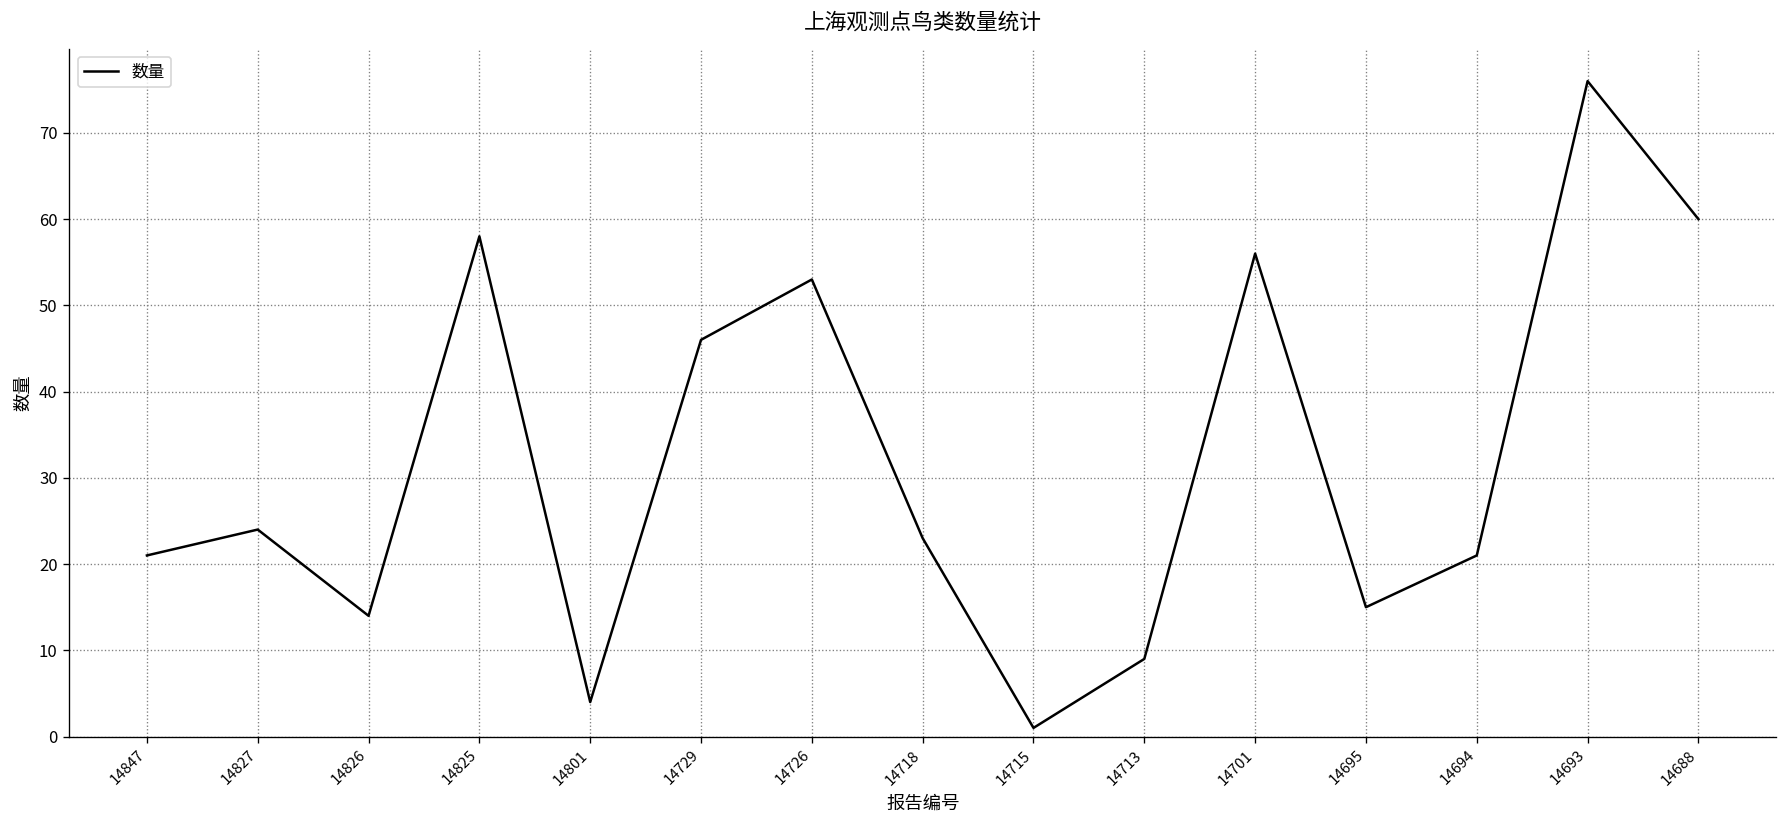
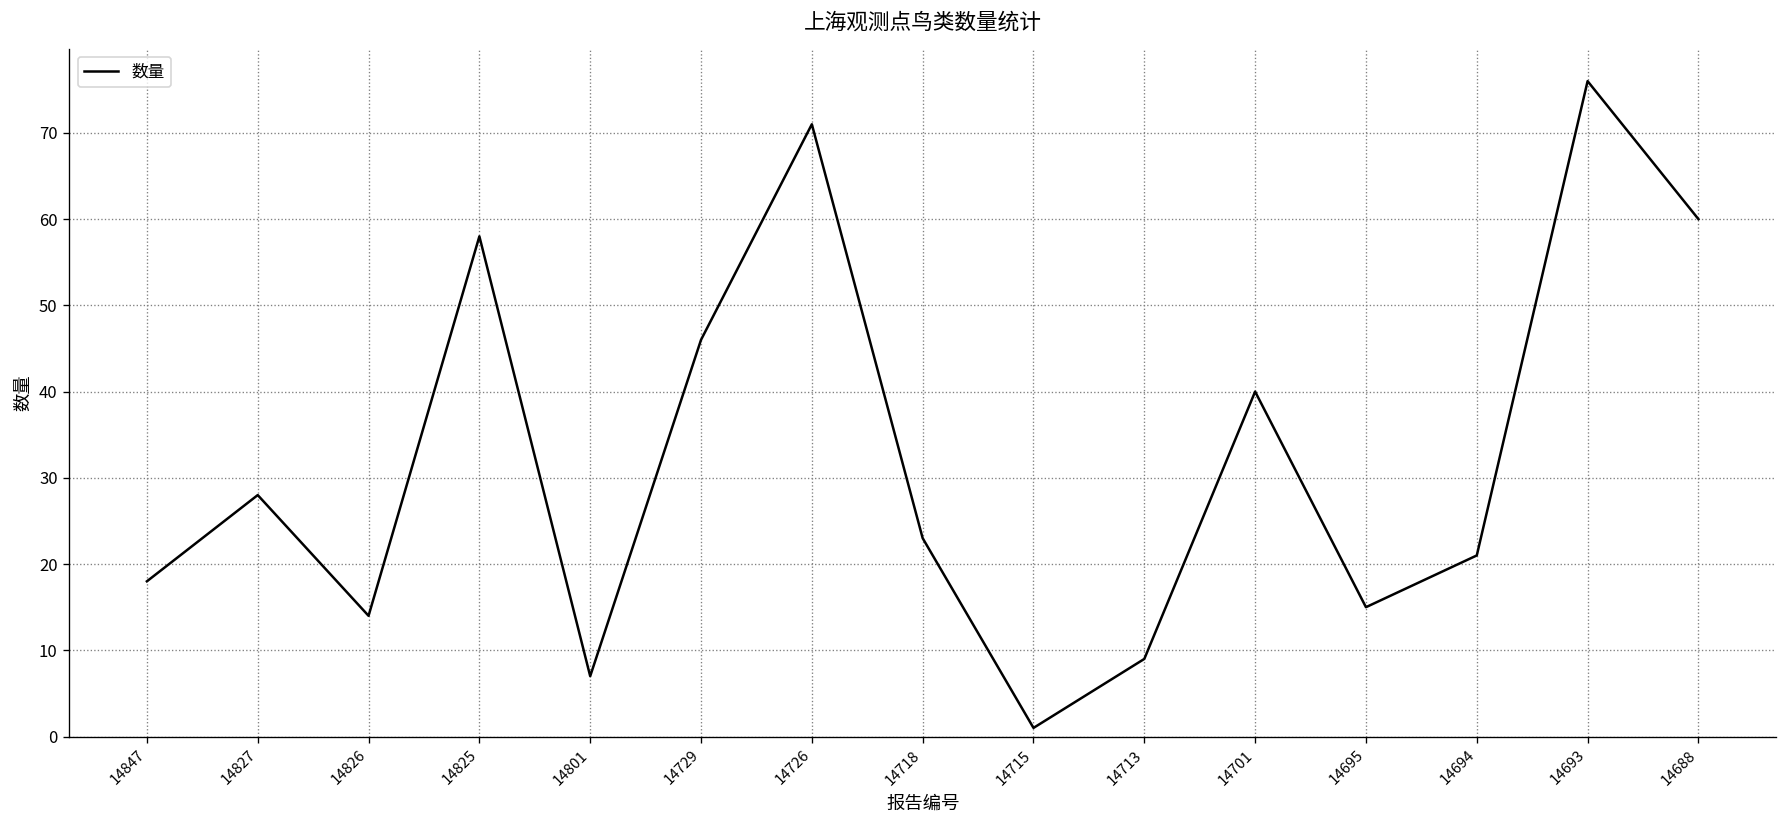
14847: 21 -> 18
14827: 24 -> 28
14801: 4 -> 7
14726: 53 -> 71
14701: 56 -> 40
